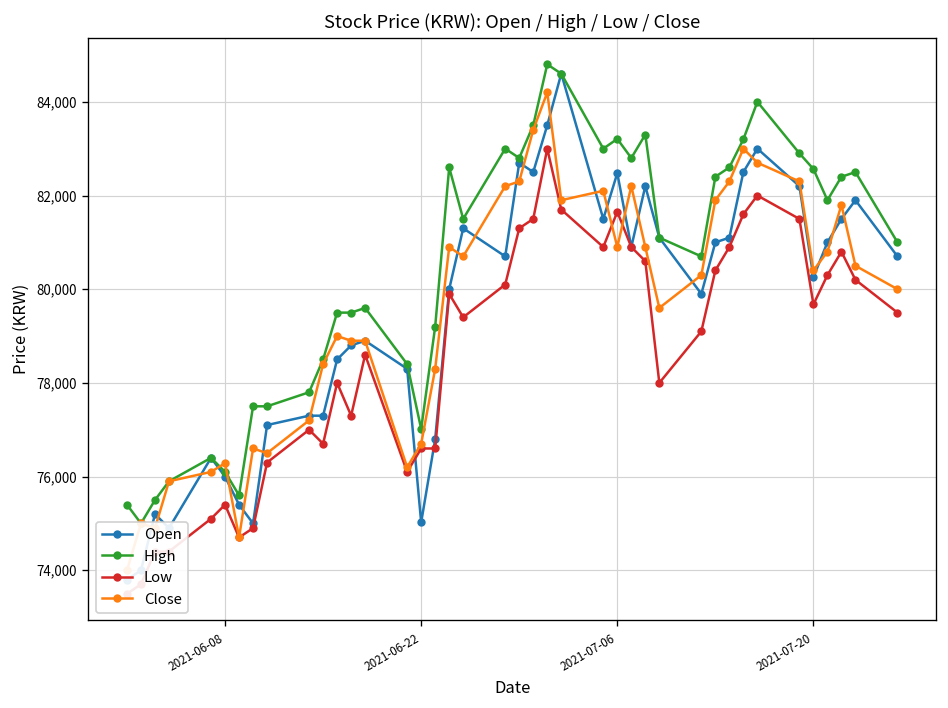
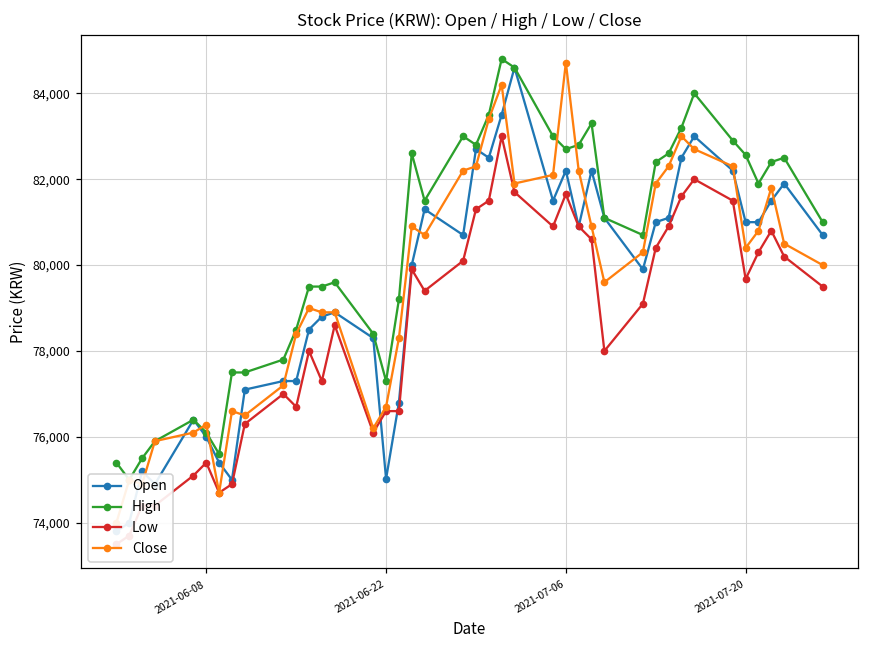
High, 2021-06-22: 77,000 -> 77,300
Open, 2021-07-06: 82,500 -> 82,200
High, 2021-07-06: 83,200 -> 82,700
Close, 2021-07-06: 80,900 -> 84,700
Open, 2021-07-20: 80,300 -> 81,000
